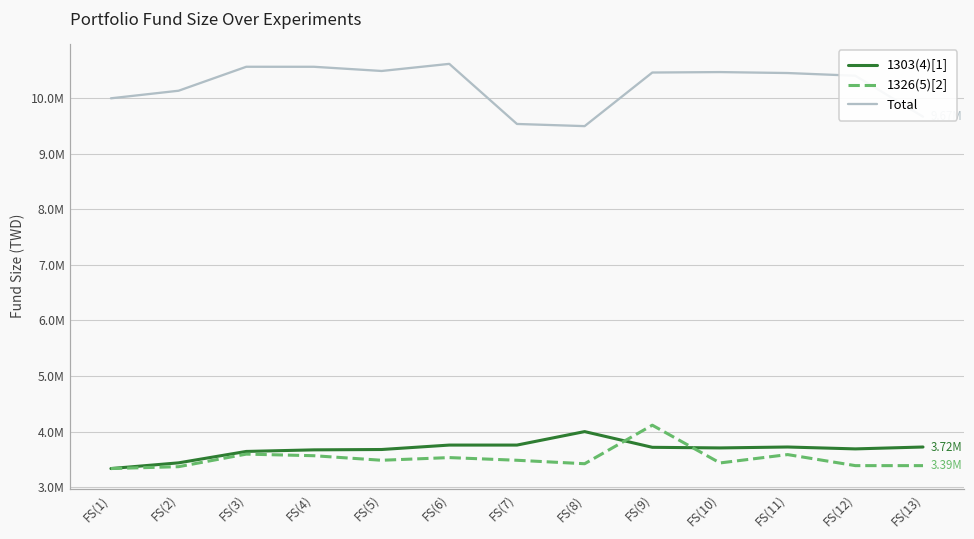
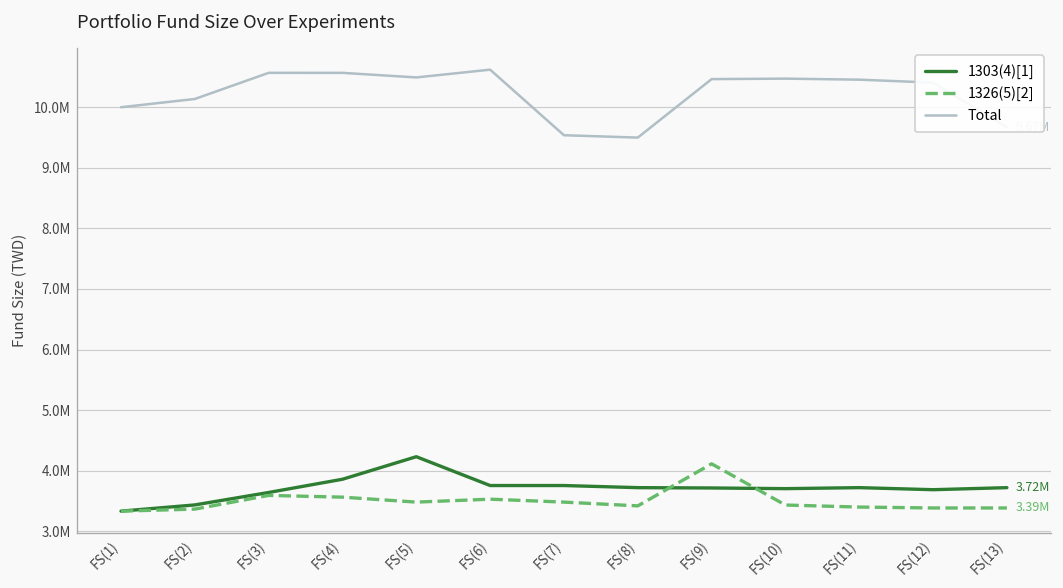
1303(4)[1], FS(4): 3700000 -> 3900000
1303(4)[1], FS(5): 3700000 -> 4200000
1303(4)[1], FS(8): 4000000 -> 3700000
1326(5)[2], FS(11): 3600000 -> 3400000
